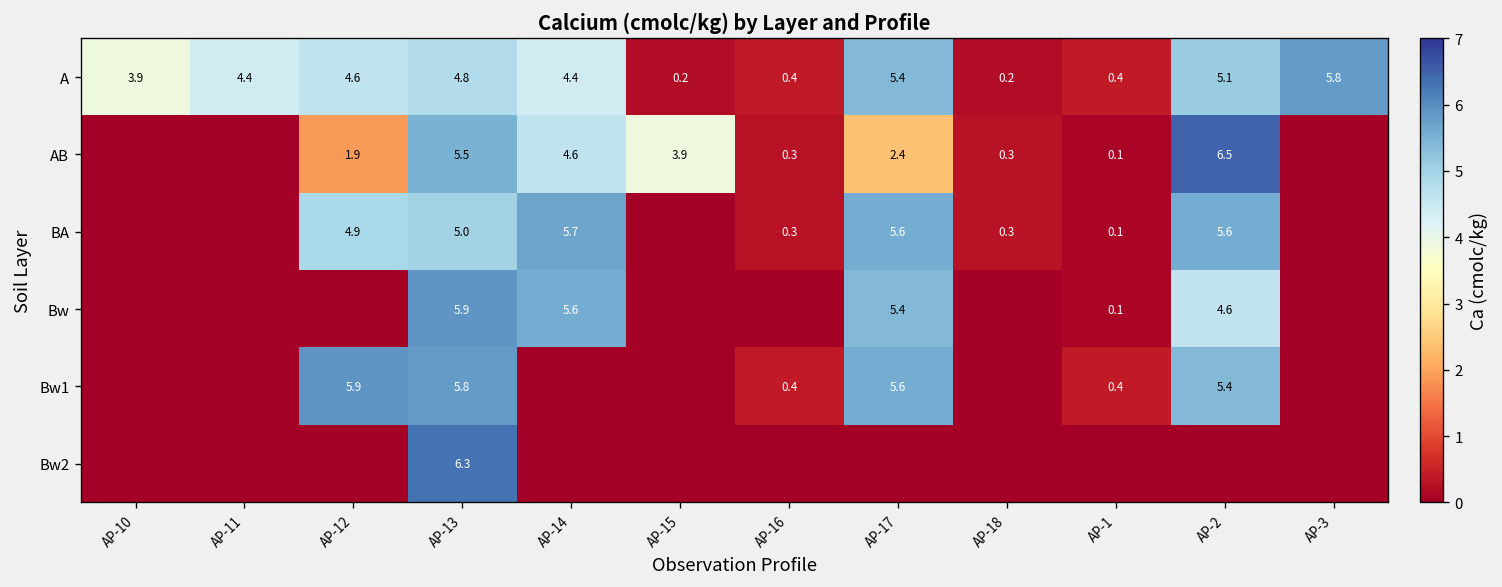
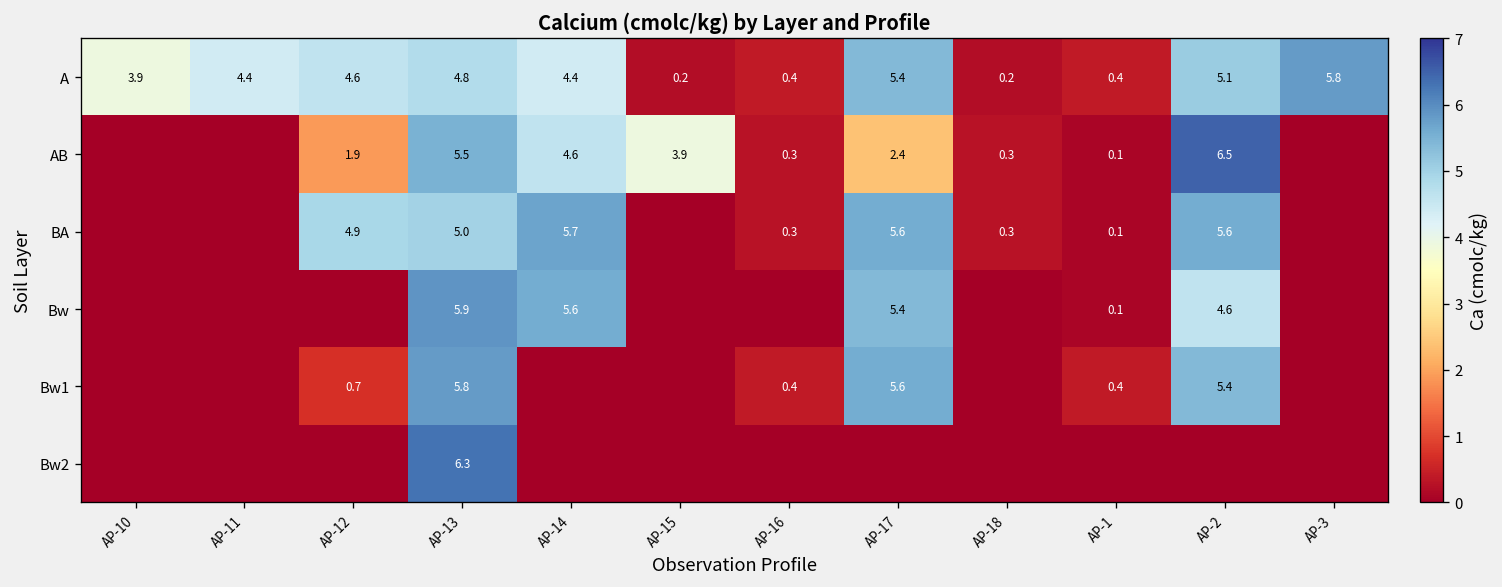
Bw1, AP-12: 5.9 -> 0.7
